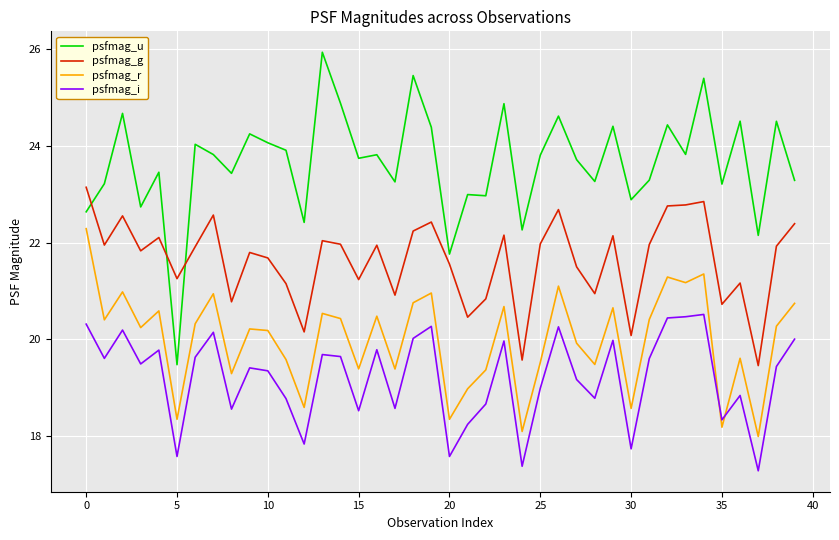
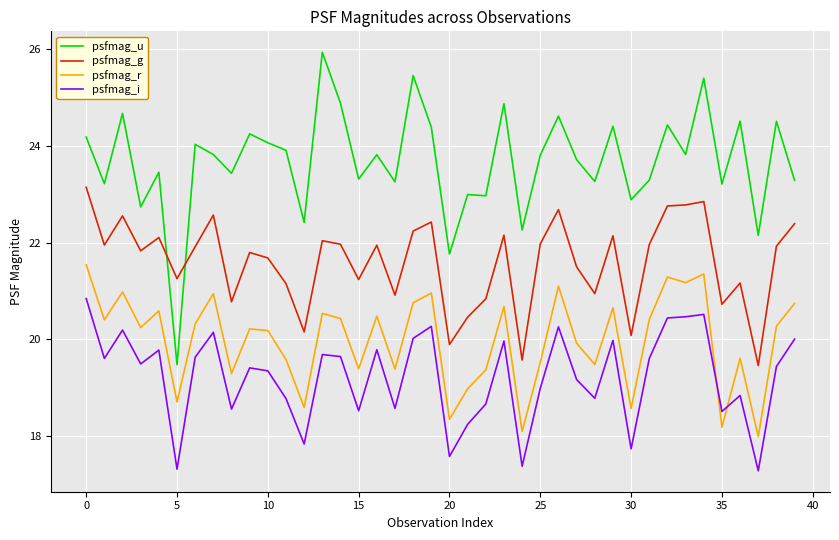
psfmag_u, 0: 22.6 -> 24.2
psfmag_r, 0: 22.3 -> 21.5
psfmag_i, 0: 20.3 -> 20.8
psfmag_r, 5: 18.3 -> 18.7
psfmag_i, 5: 17.6 -> 17.3
psfmag_u, 15: 23.7 -> 23.3
psfmag_g, 20: 21.6 -> 19.9
psfmag_i, 35: 18.3 -> 18.5
